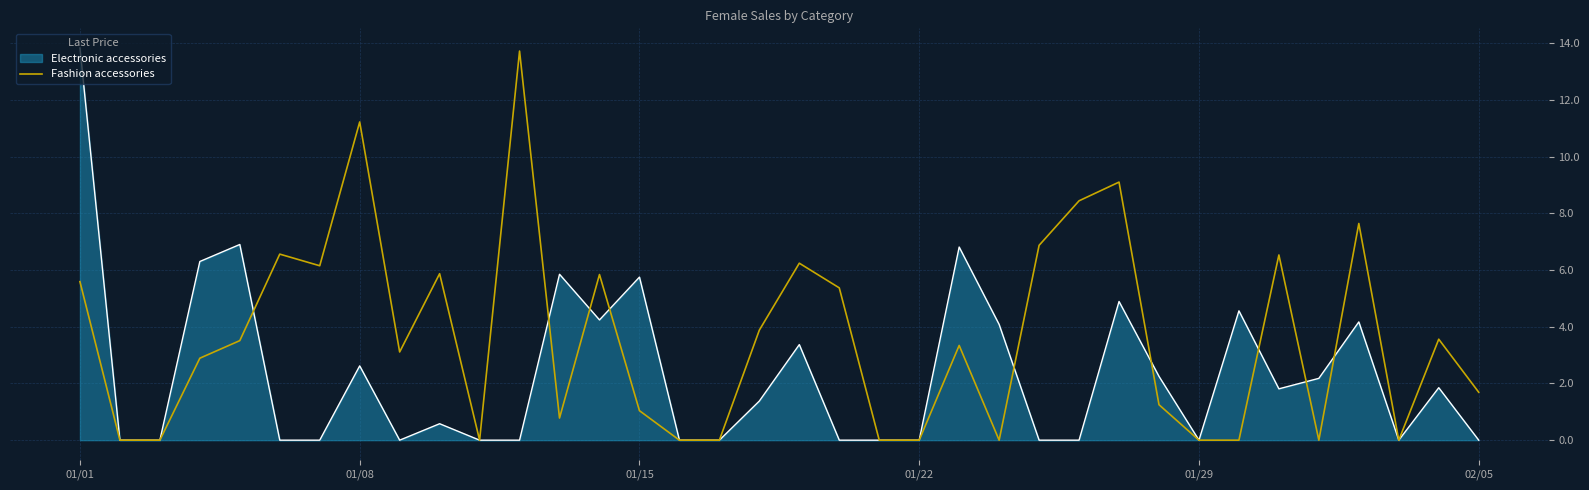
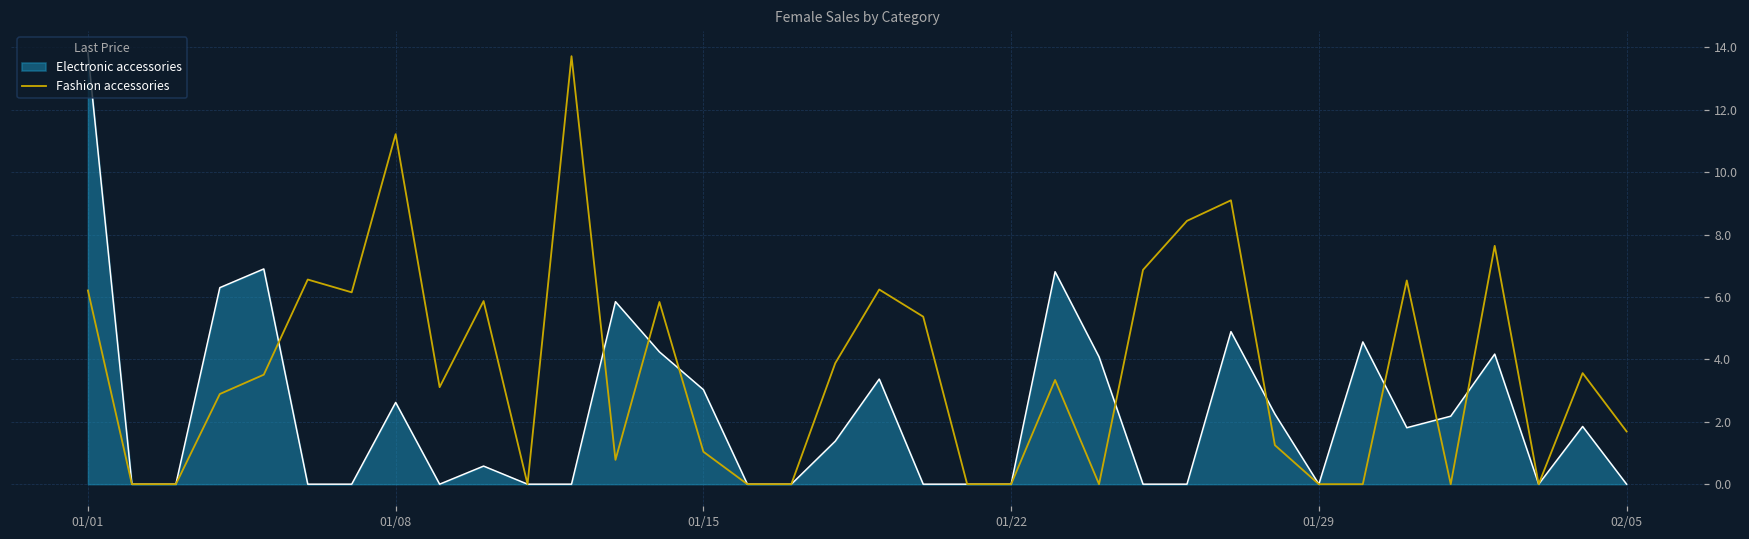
Fashion accessories, 01/01: 5.6 -> 6.2
Electronic accessories, 01/15: 5.8 -> 3.0
